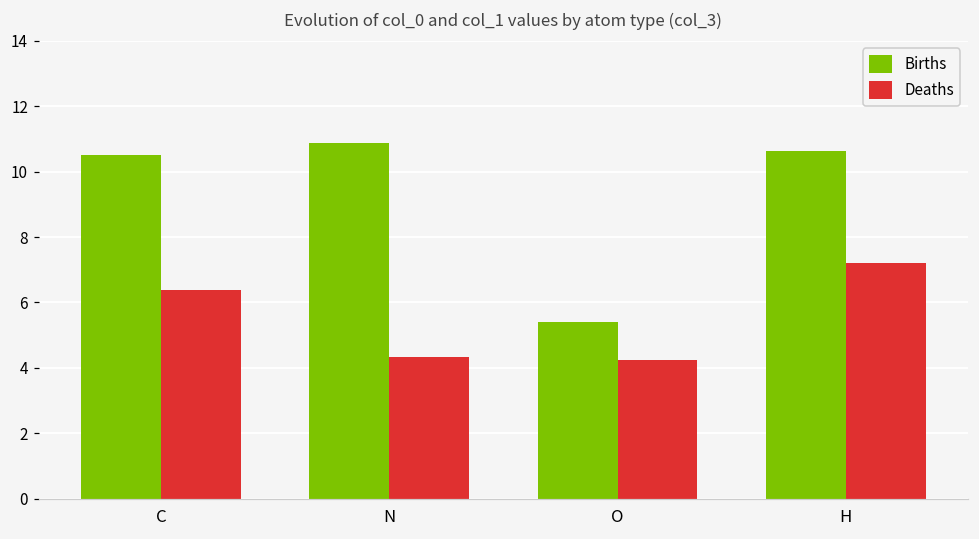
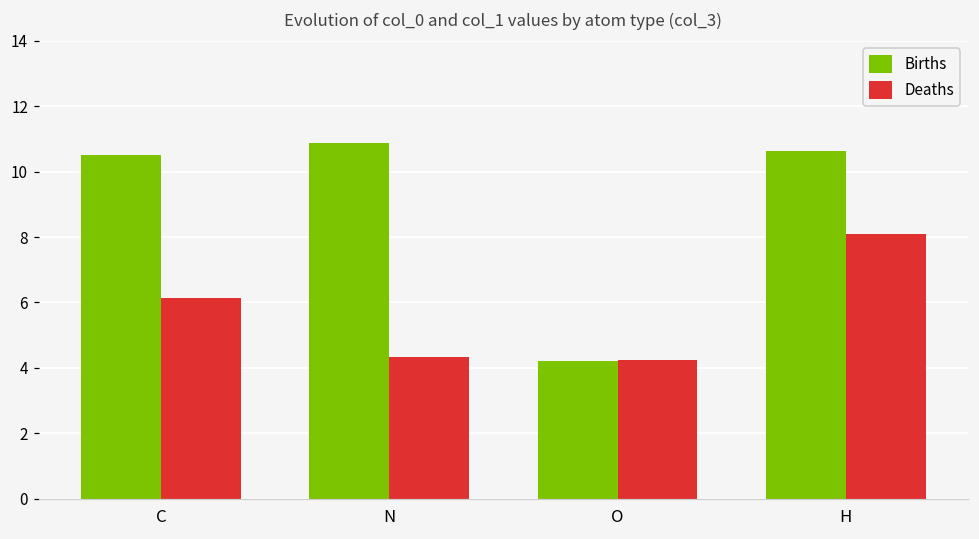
Deaths, C: 6.4 -> 6.1
Births, O: 5.4 -> 4.2
Deaths, H: 7.2 -> 8.1
